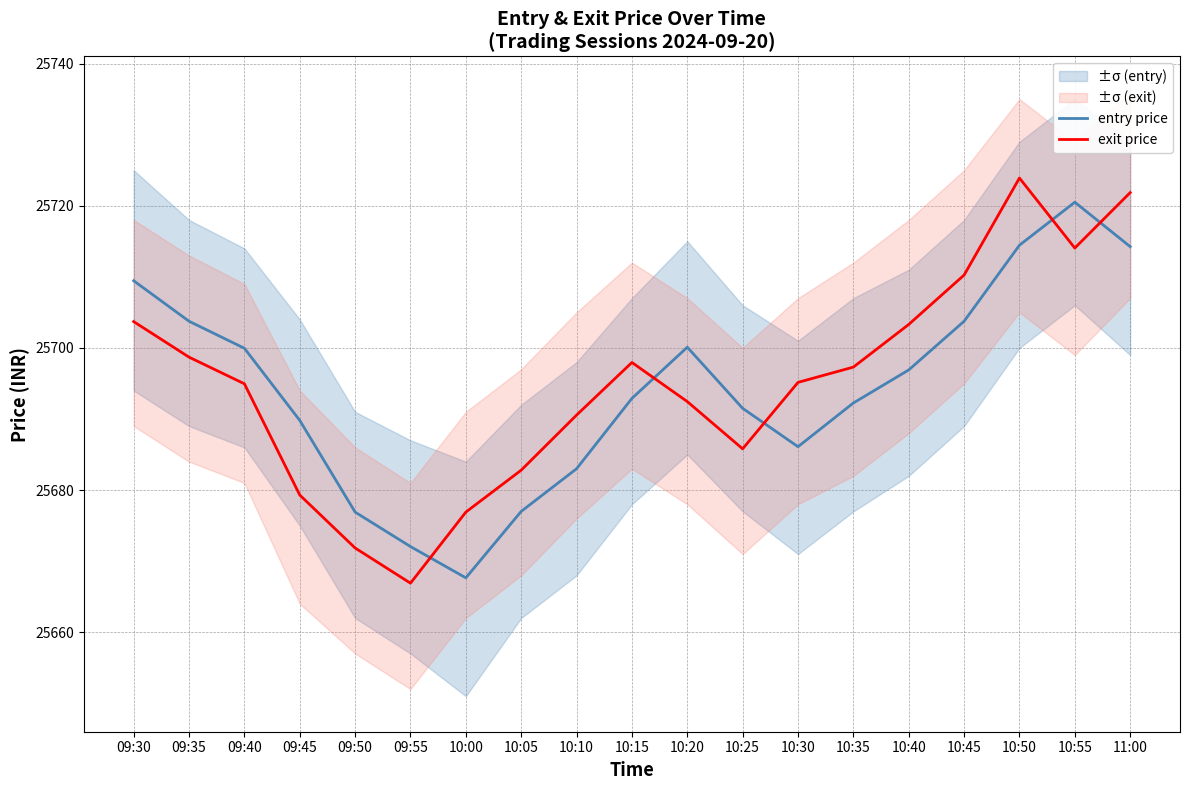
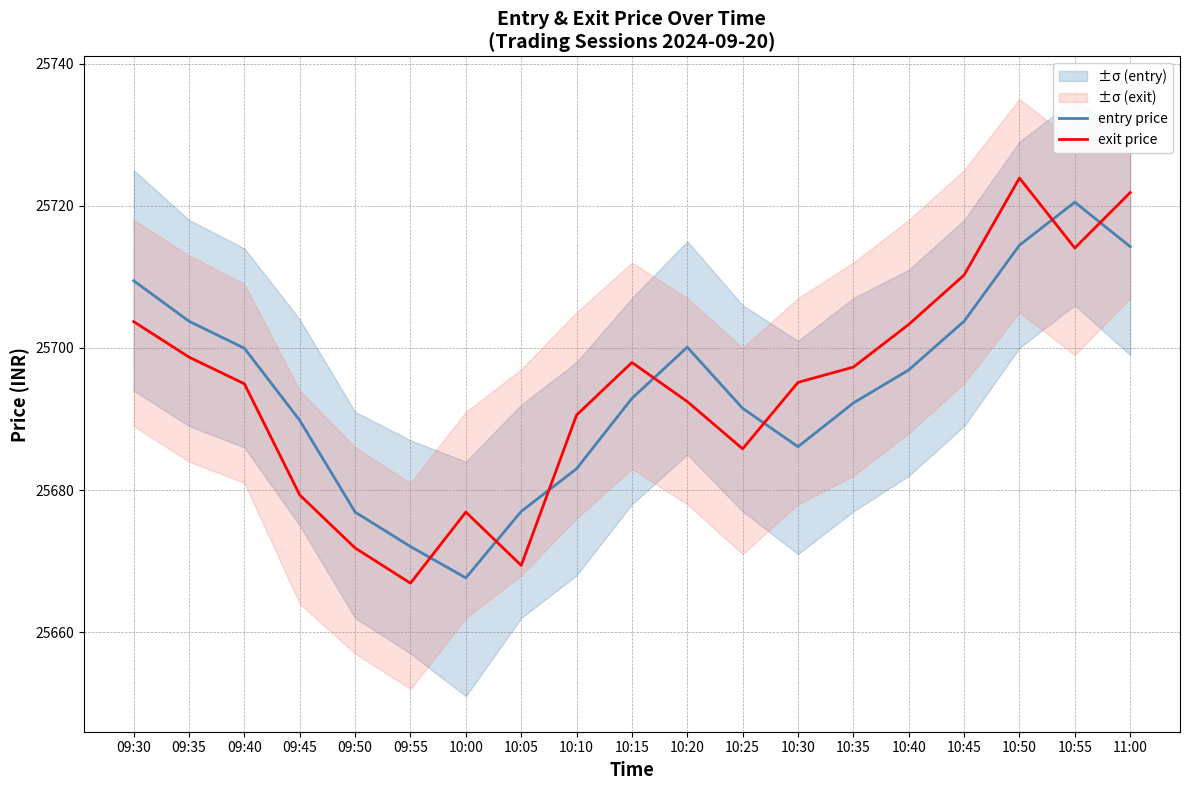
exit price, 10:05: 25683 -> 25669
